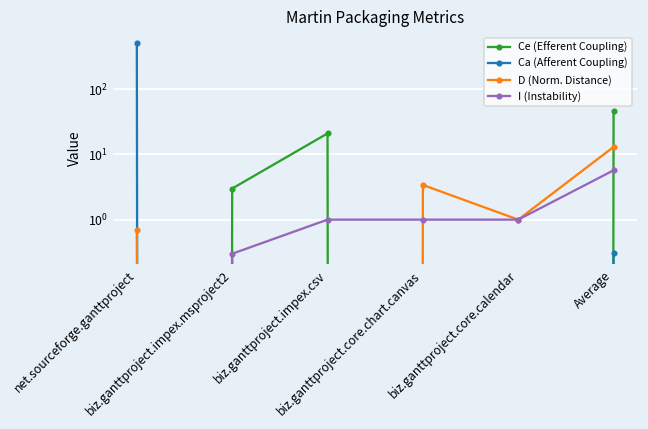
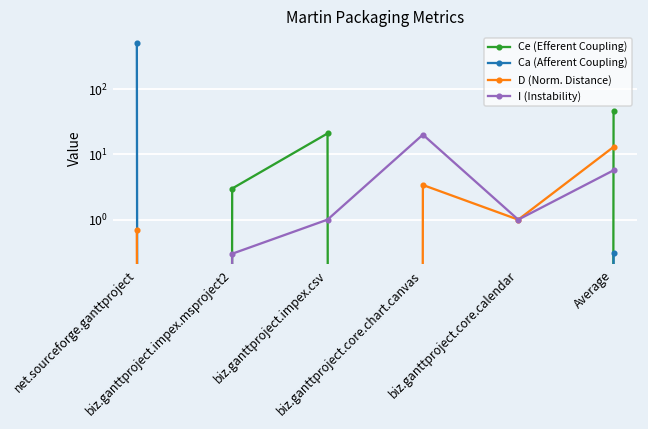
I (Instability), biz.ganttproject.core.chart.canvas: 1.0 -> 20
